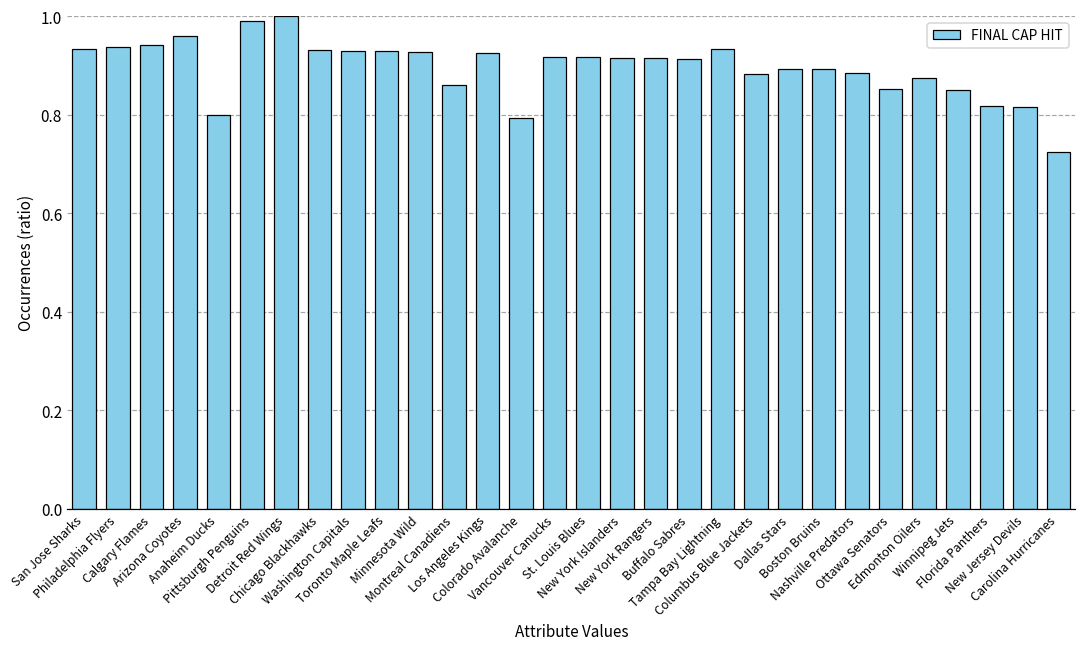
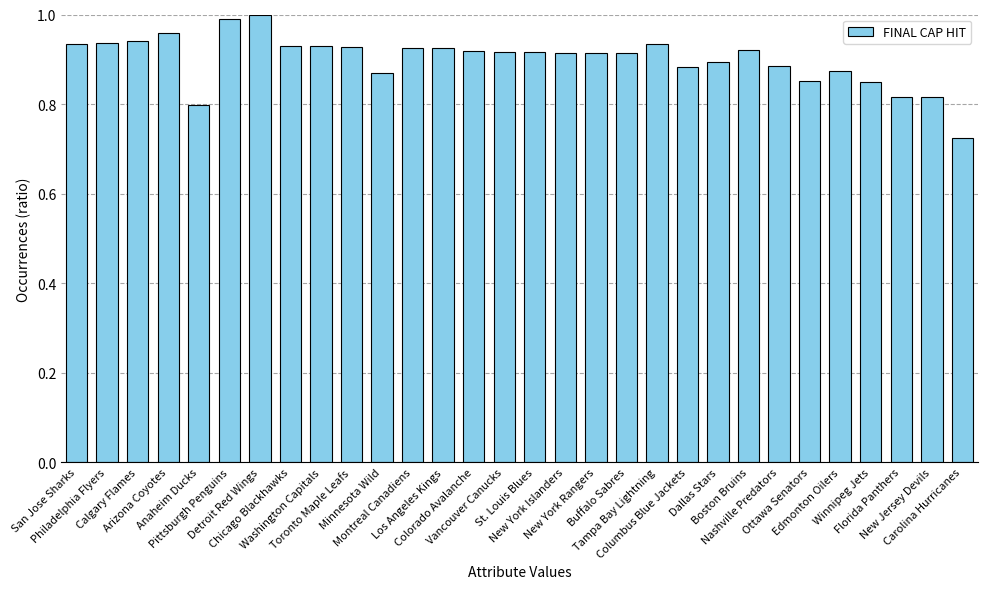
Minnesota Wild: 0.93 -> 0.87
Montreal Canadiens: 0.86 -> 0.93
Colorado Avalanche: 0.79 -> 0.92
Boston Bruins: 0.89 -> 0.92
